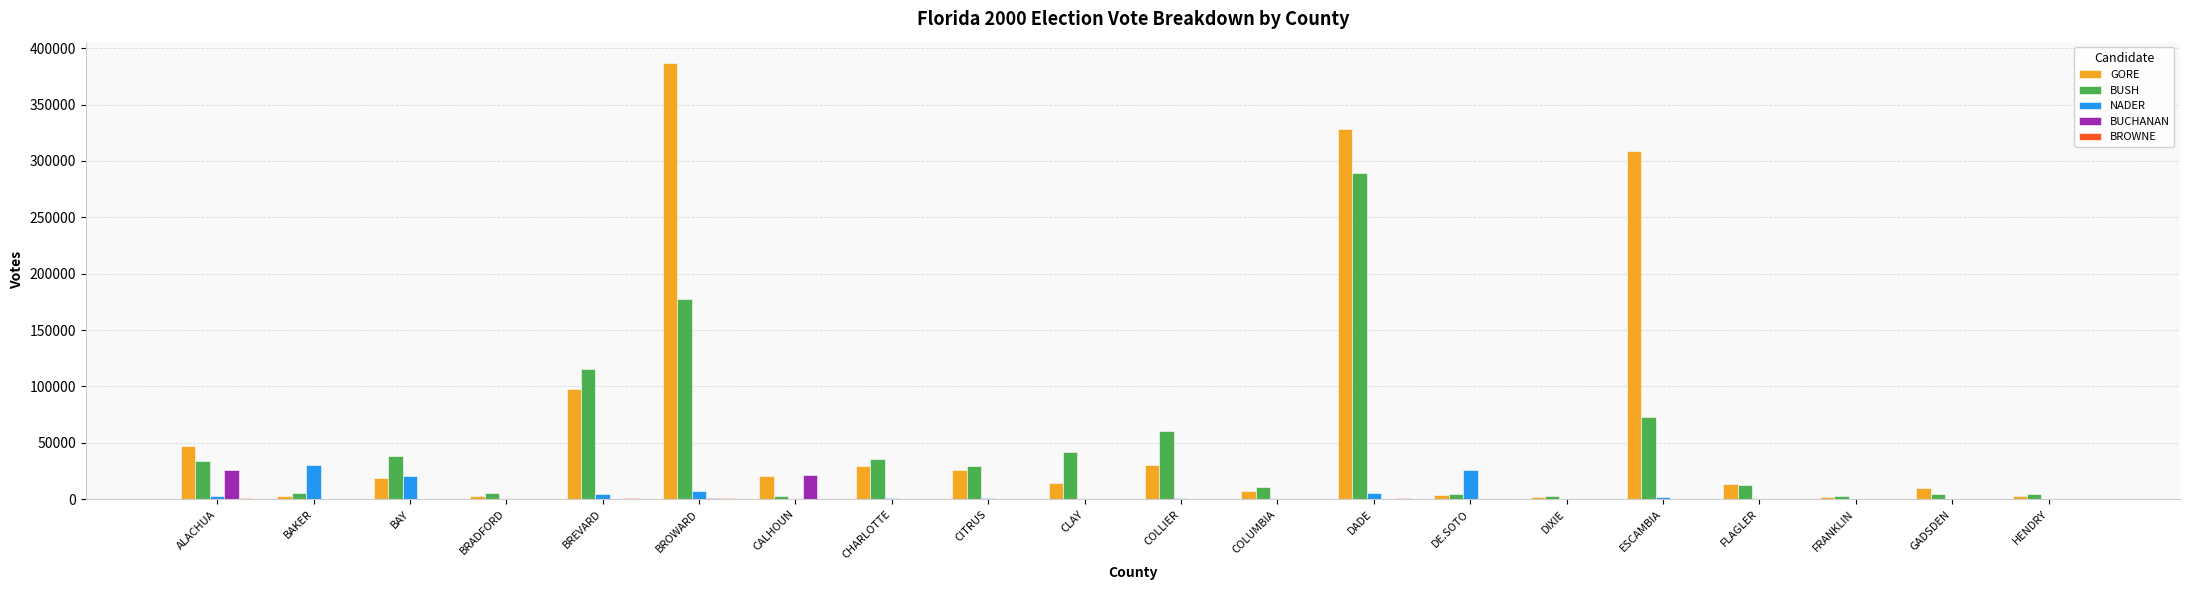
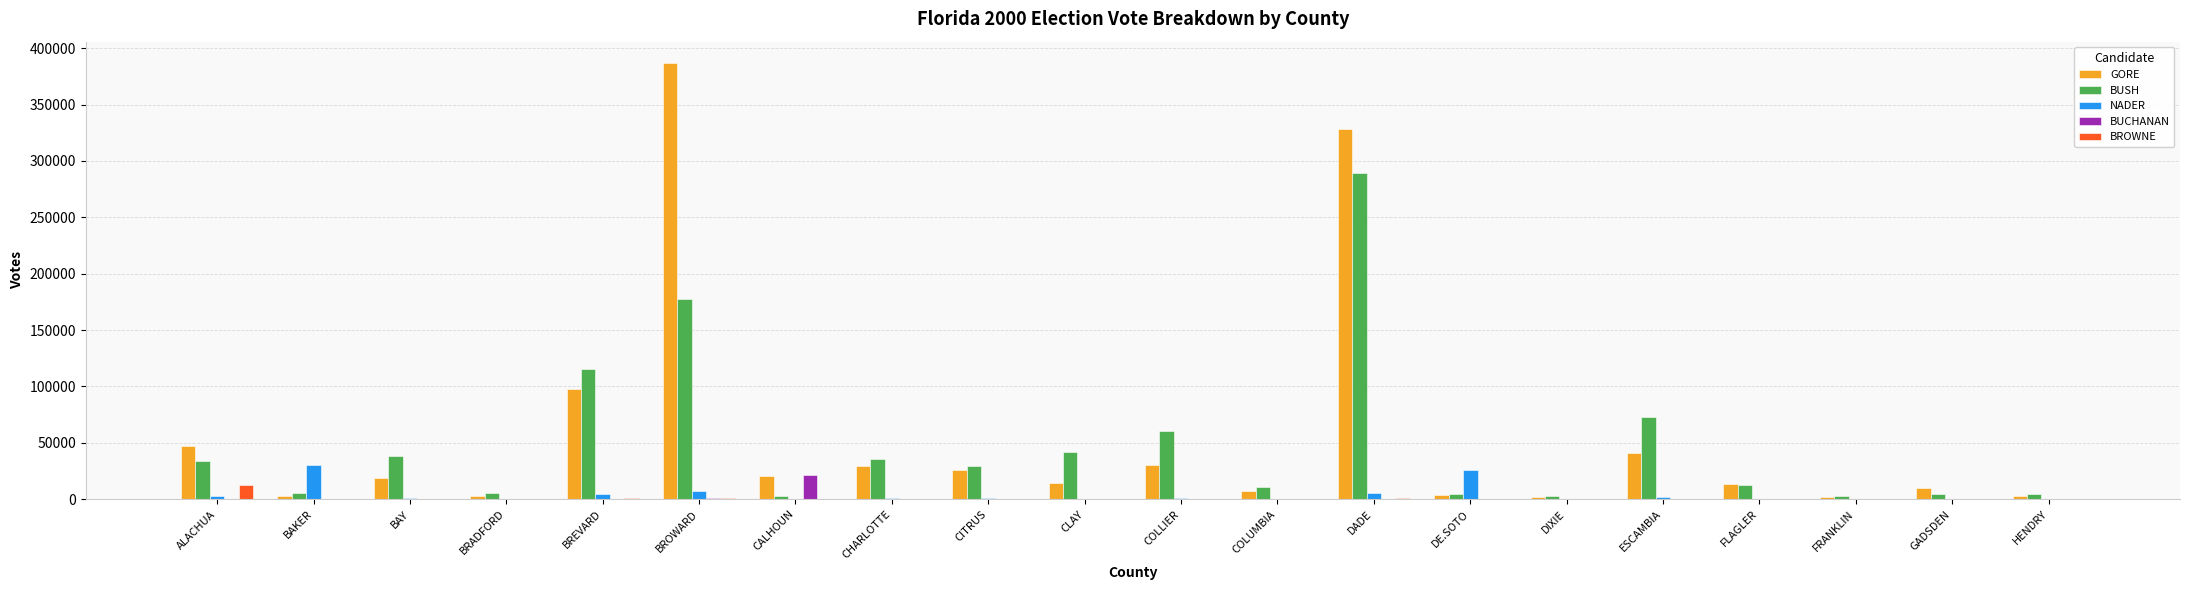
BUCHANAN, ALACHUA: 26000 -> 0
BROWNE, ALACHUA: 1000 -> 13000
NADER, BAY: 20000 -> 1000
GORE, ESCAMBIA: 309000 -> 41000
